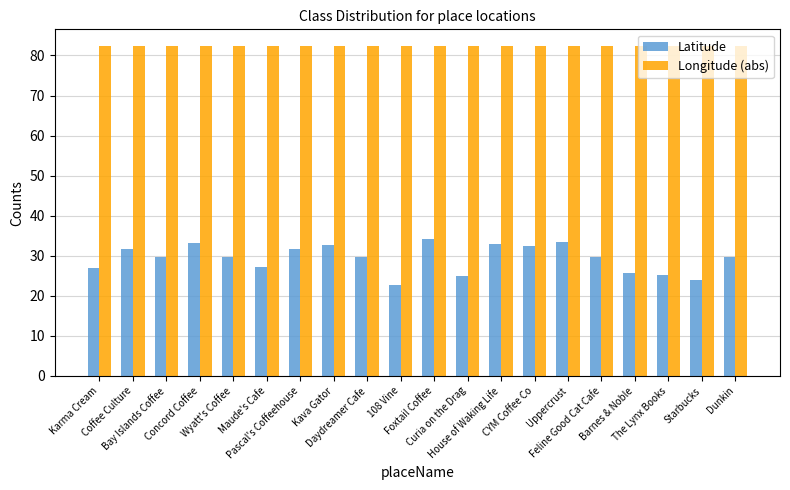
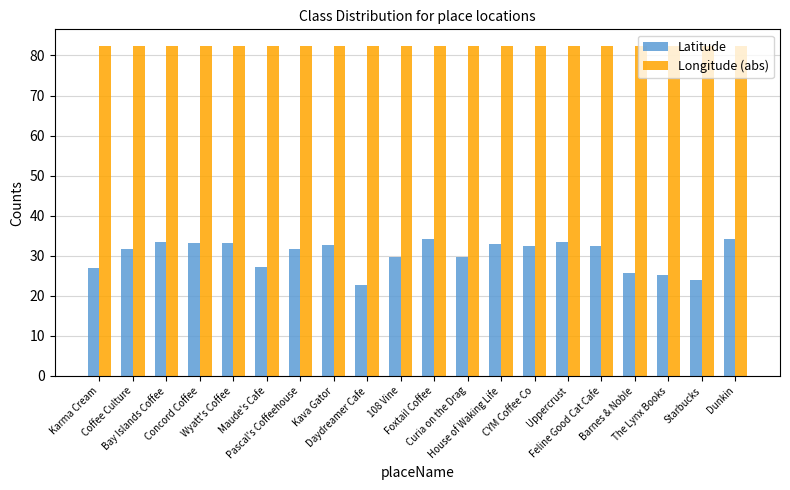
Latitude, Bay Islands Coffee: 30 -> 34
Latitude, Wyatt's Coffee: 30 -> 33
Latitude, Daydreamer Cafe: 30 -> 23
Latitude, 108 Vine: 23 -> 30
Latitude, Curia on the Drag: 25 -> 30
Latitude, Feline Good Cat Cafe: 30 -> 32
Latitude, Dunkin: 30 -> 34
